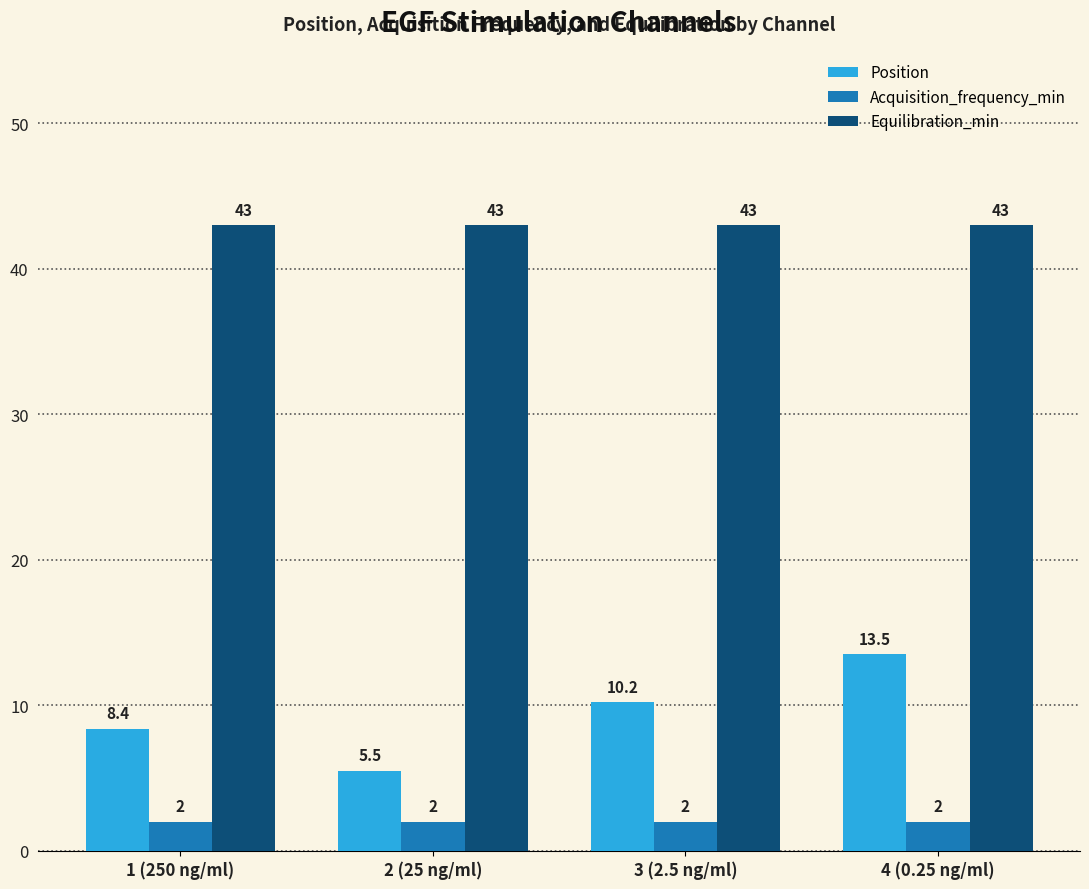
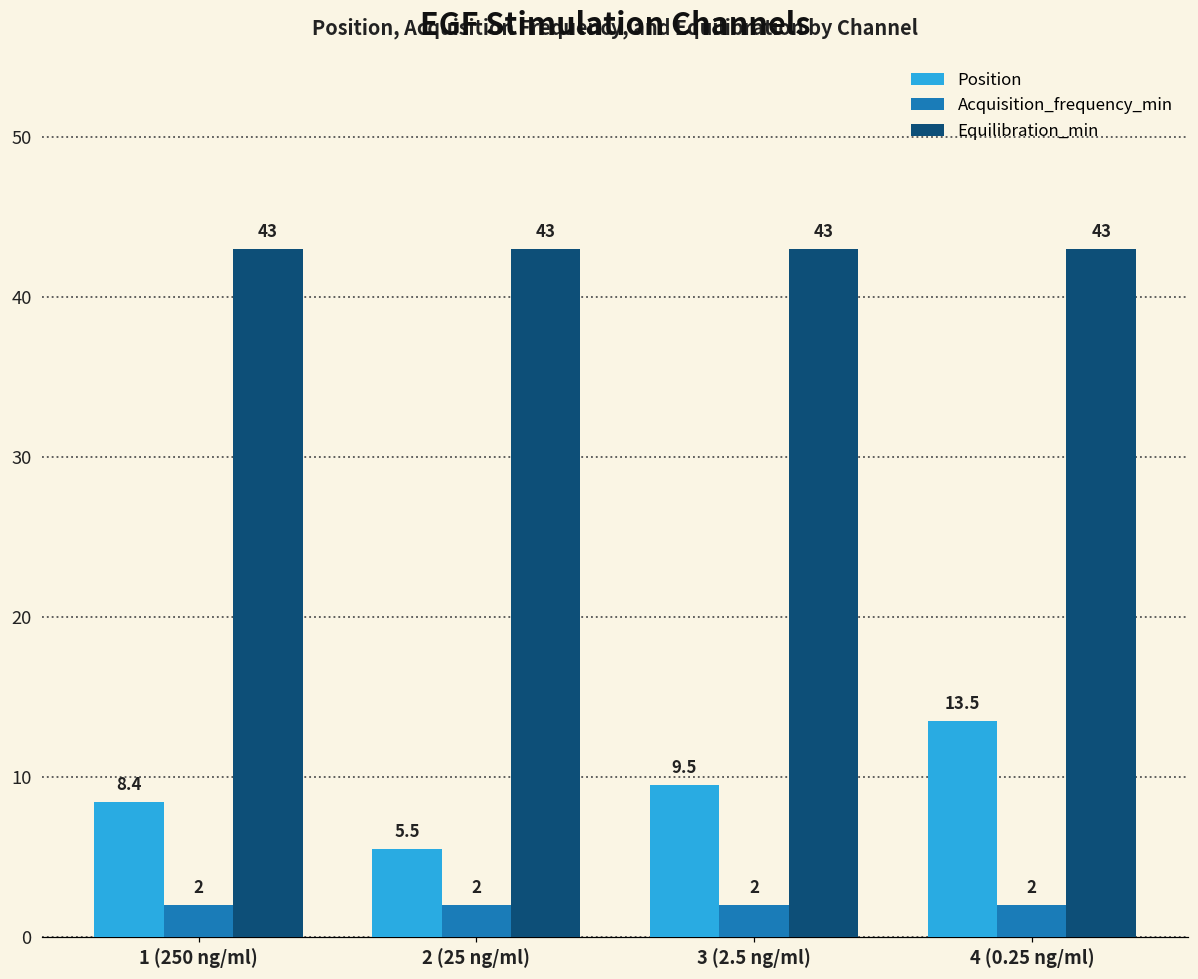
Position, 3 (2.5 ng/ml): 10.2 -> 9.5
